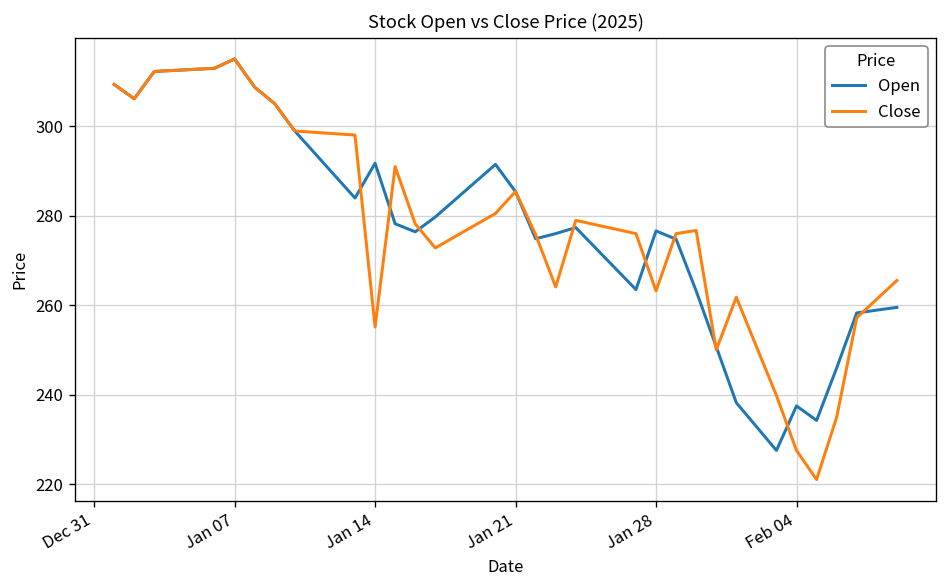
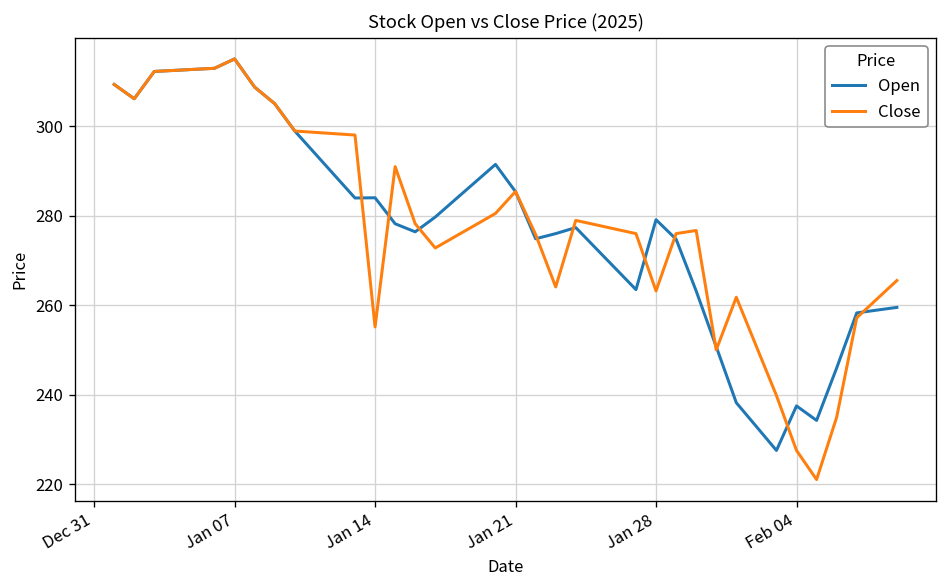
Open, Jan 14: 292 -> 284
Open, Jan 28: 277 -> 279
